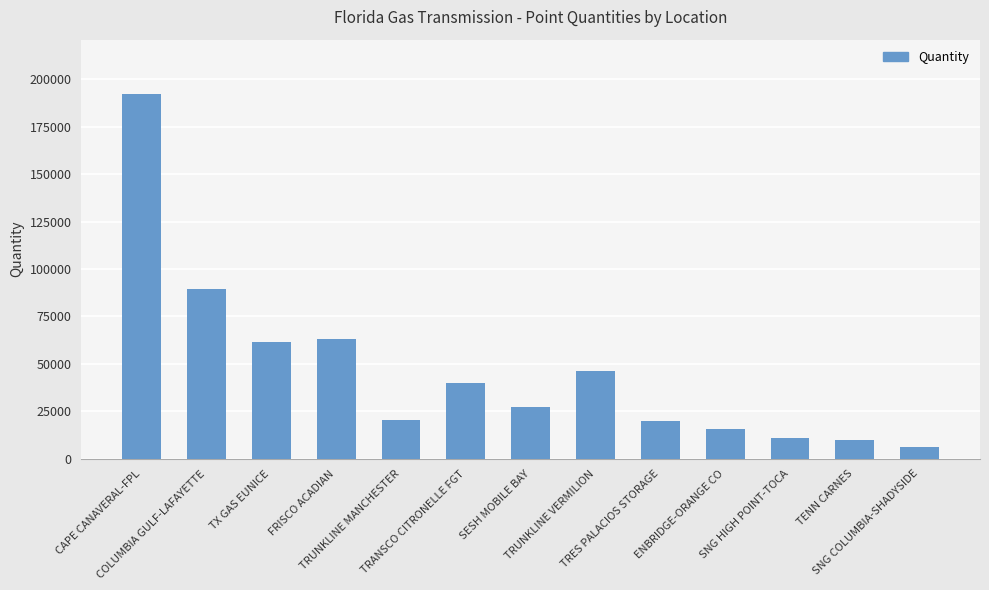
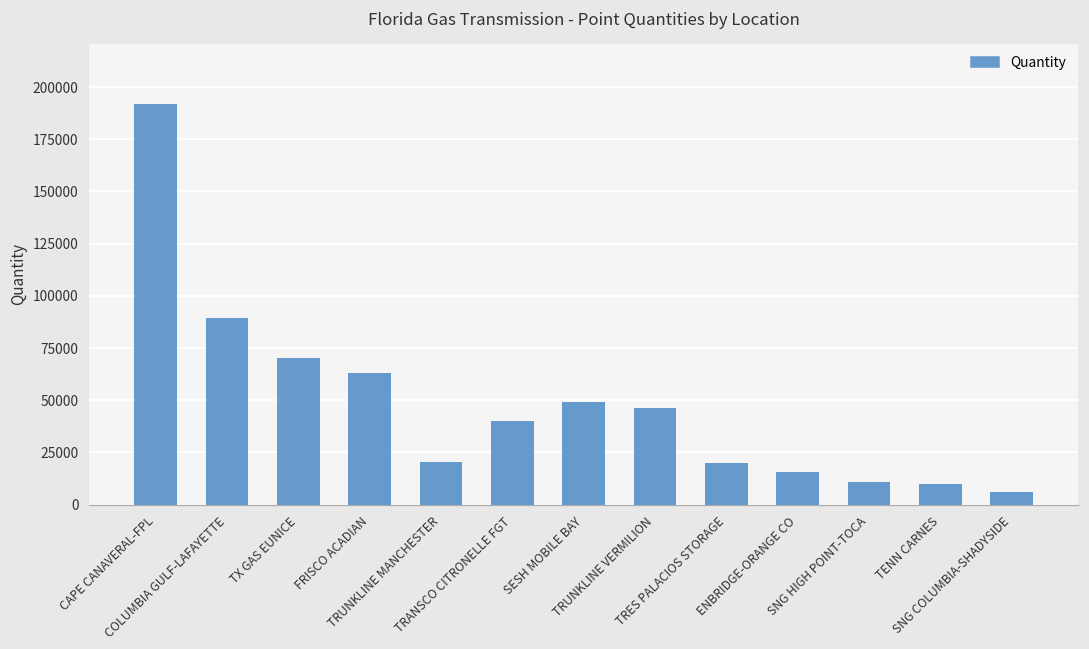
TX GAS EUNICE: 61000 -> 70000
SESH MOBILE BAY: 27000 -> 49000
